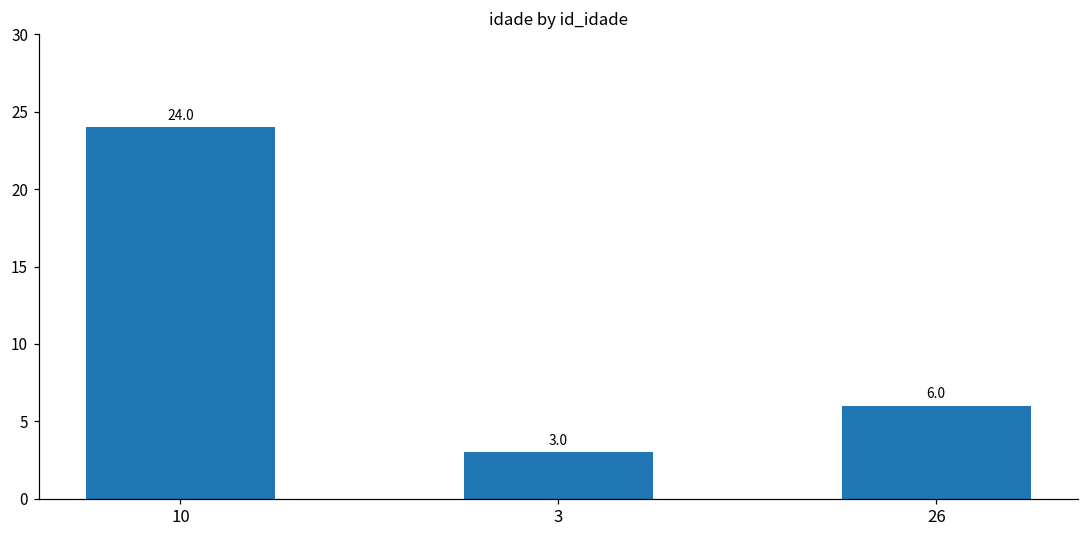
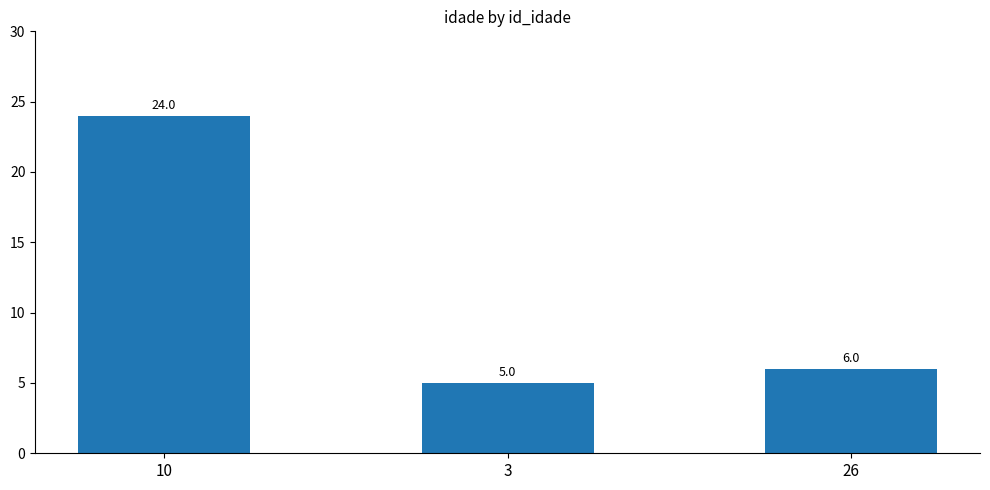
3: 3.0 -> 5.0
